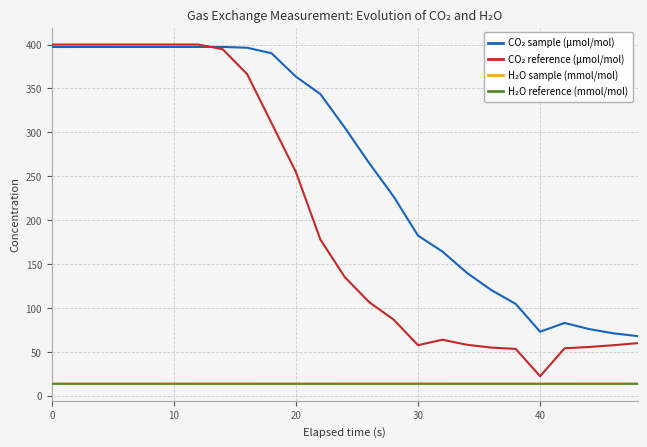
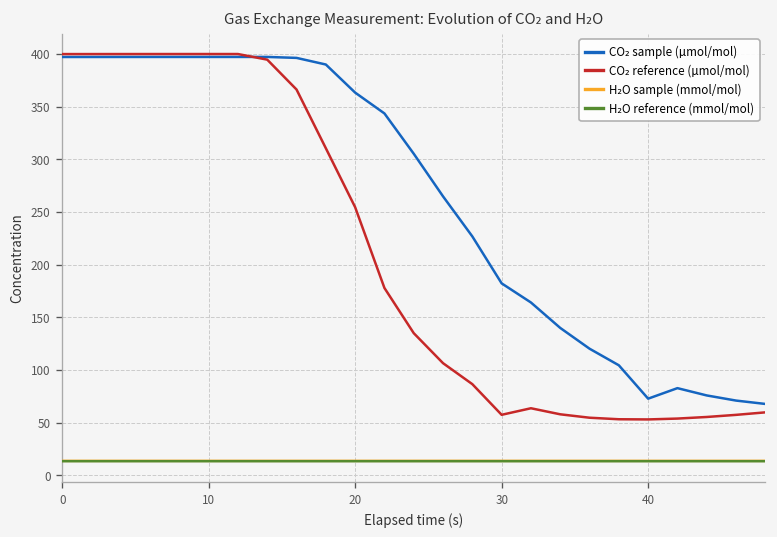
CO₂ reference (µmol/mol), 40: 20 -> 50
